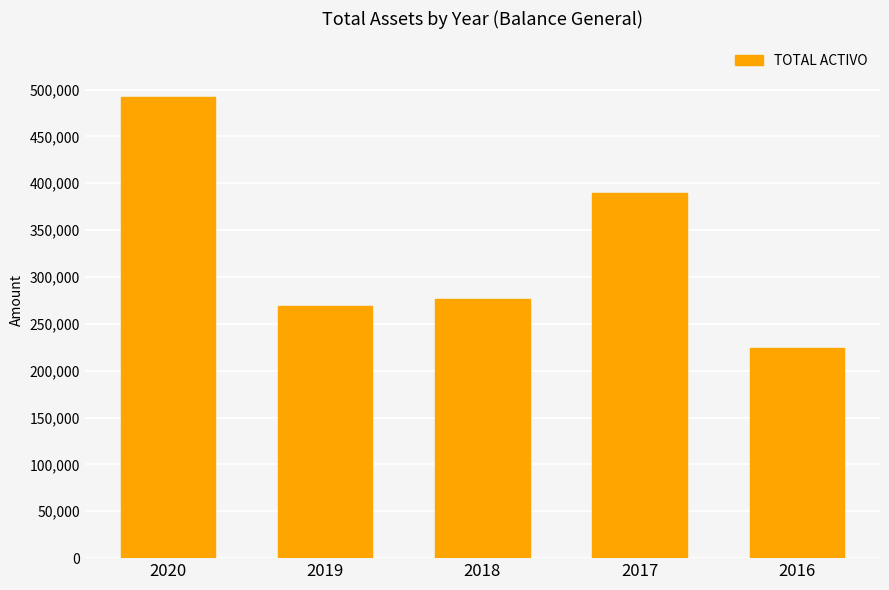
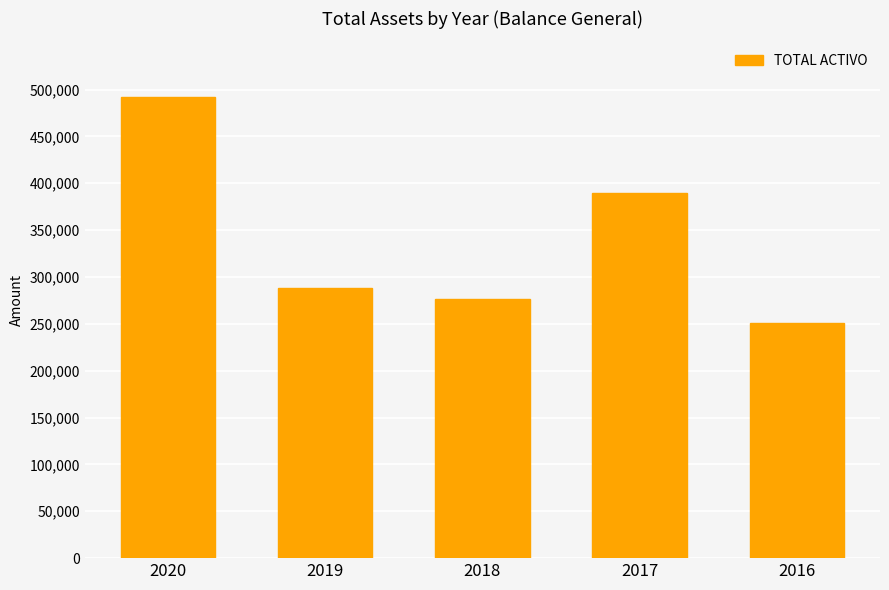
2019: 270,000 -> 290,000
2016: 220,000 -> 250,000
